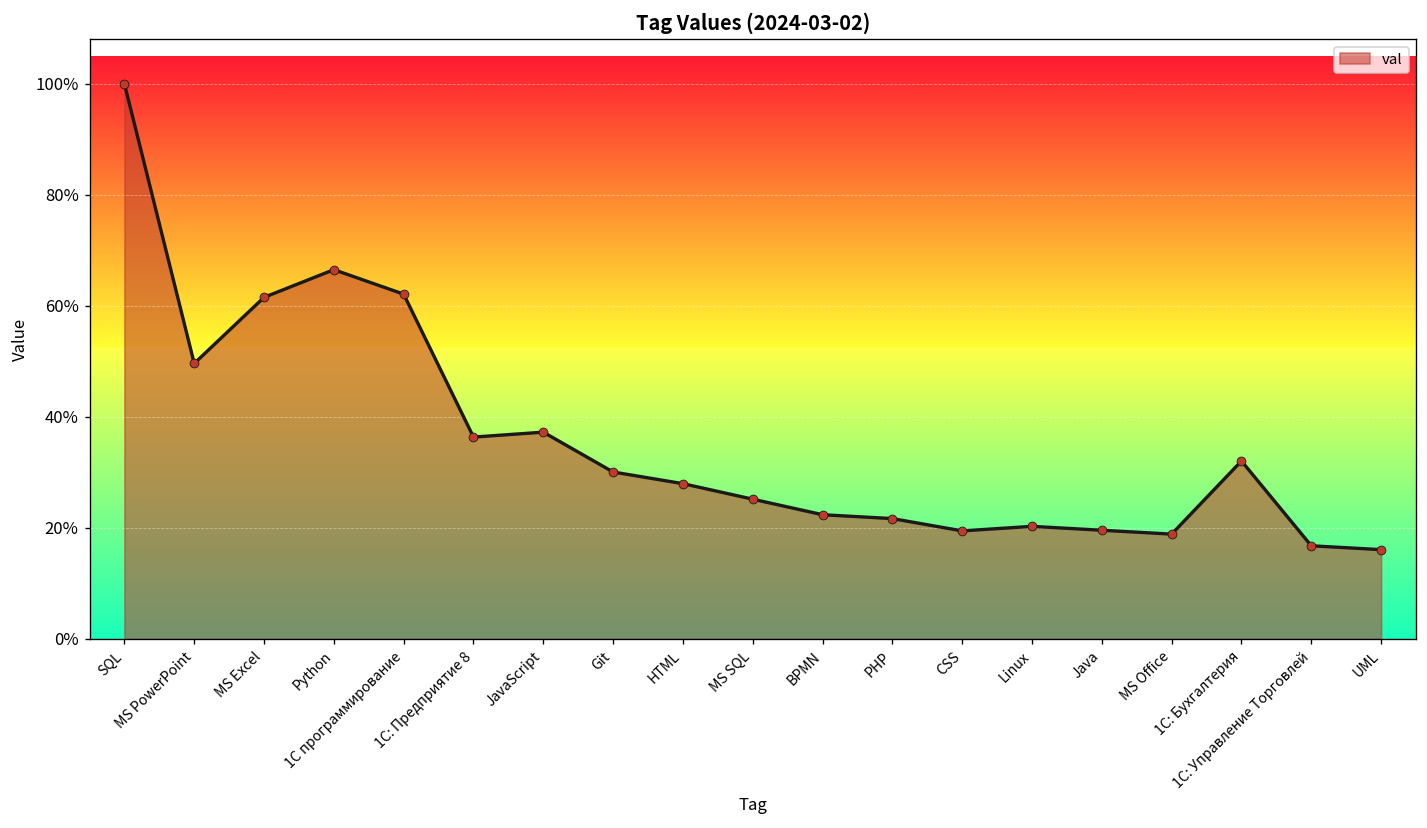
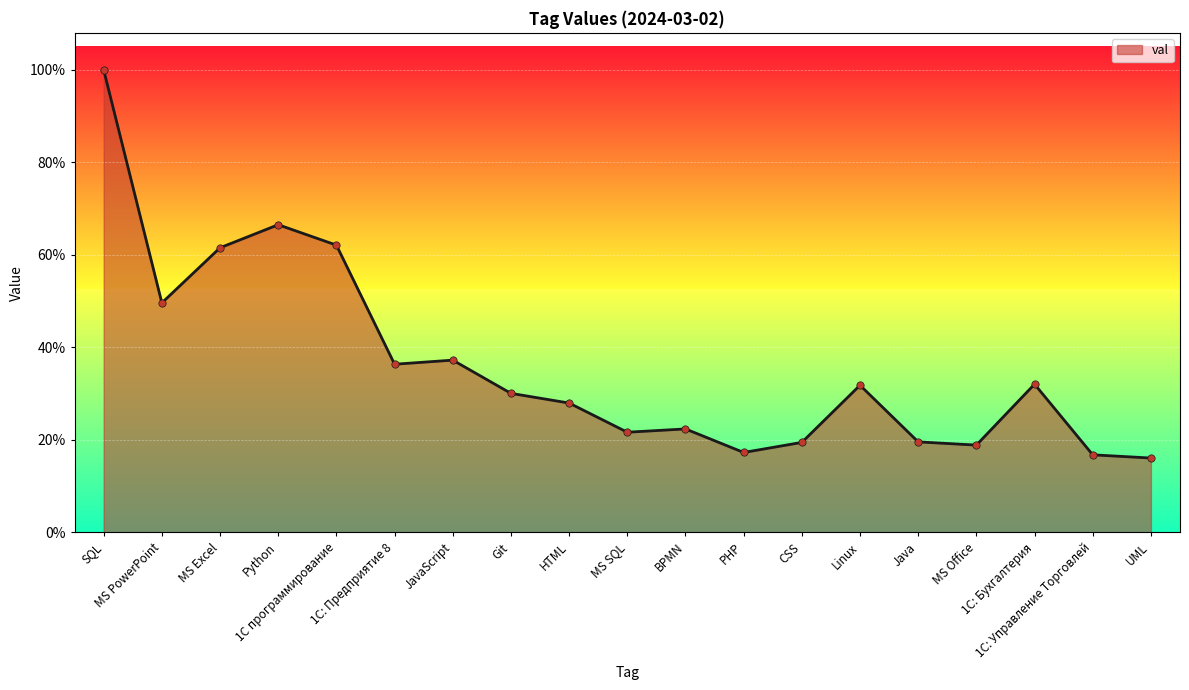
MS SQL: 25% -> 22%
PHP: 22% -> 17%
Linux: 20% -> 32%
